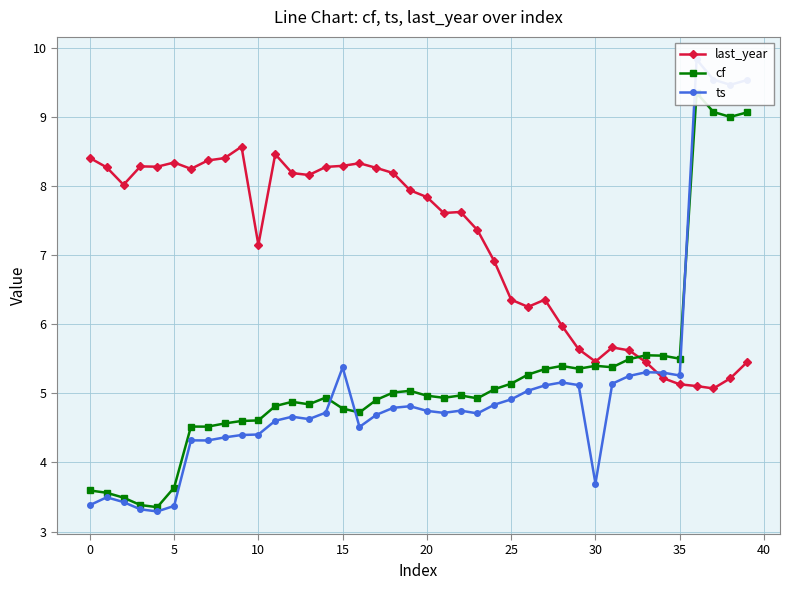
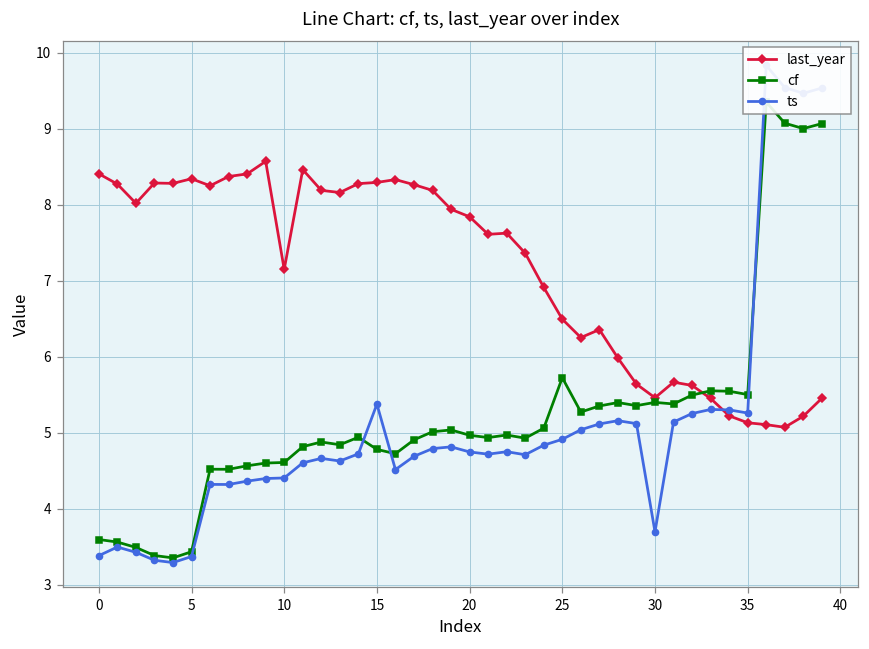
cf, 5: 3.6 -> 3.4
last_year, 25: 6.4 -> 6.5
cf, 25: 5.1 -> 5.7
